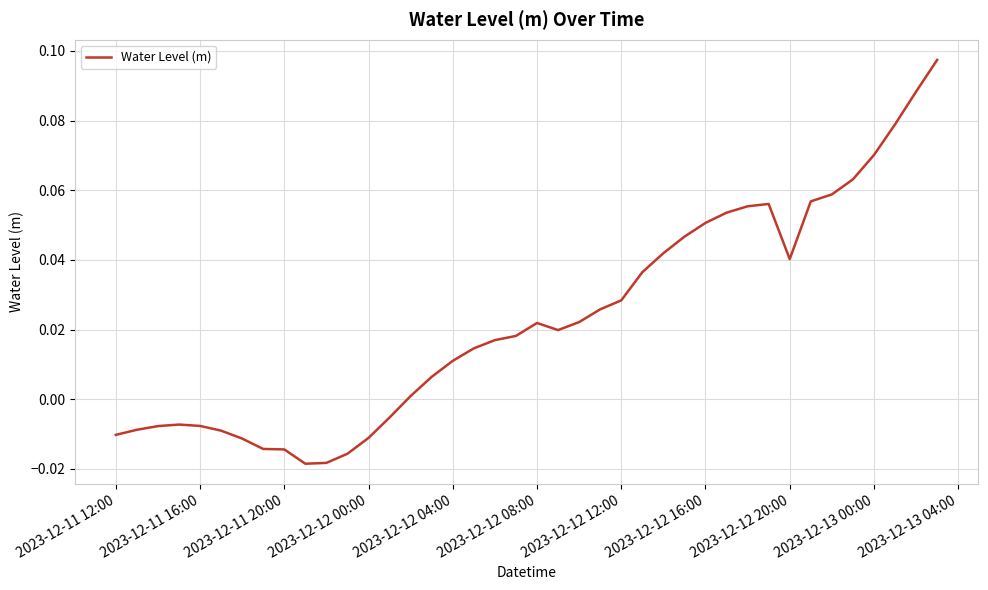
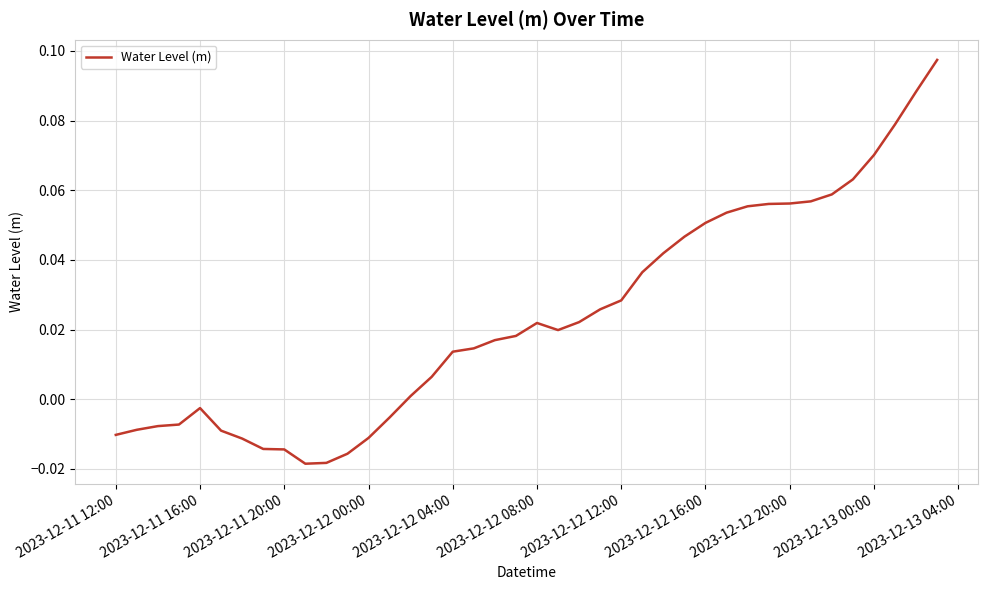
2023-12-11 16:00: -0.008 -> -0.003
2023-12-12 04:00: 0.011 -> 0.014
2023-12-12 20:00: 0.040 -> 0.056
